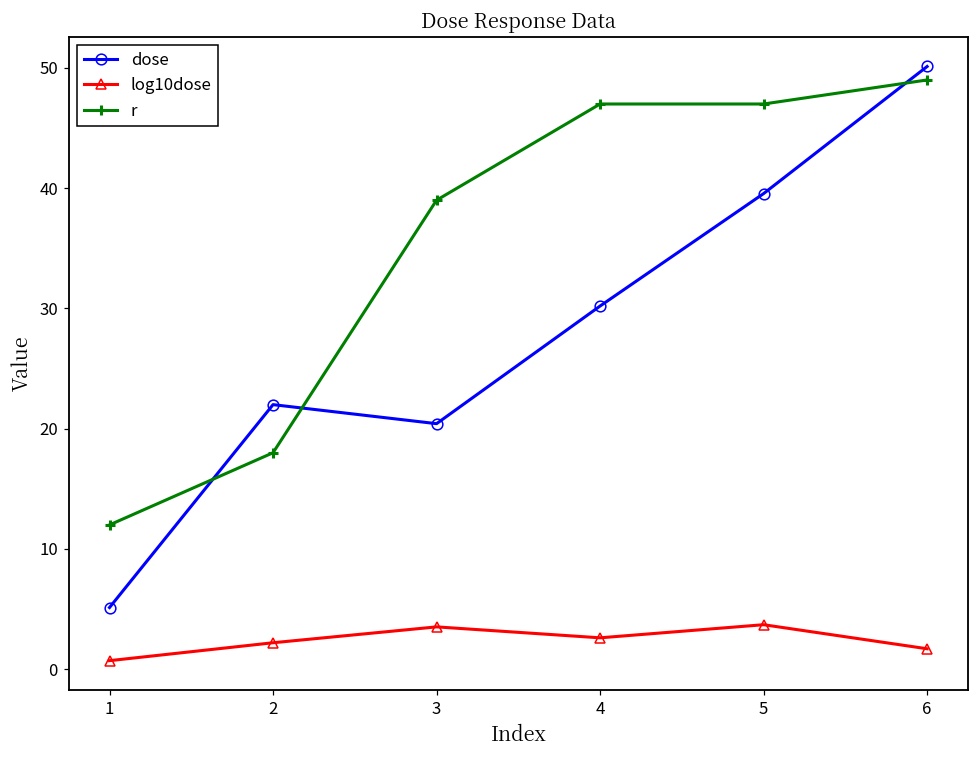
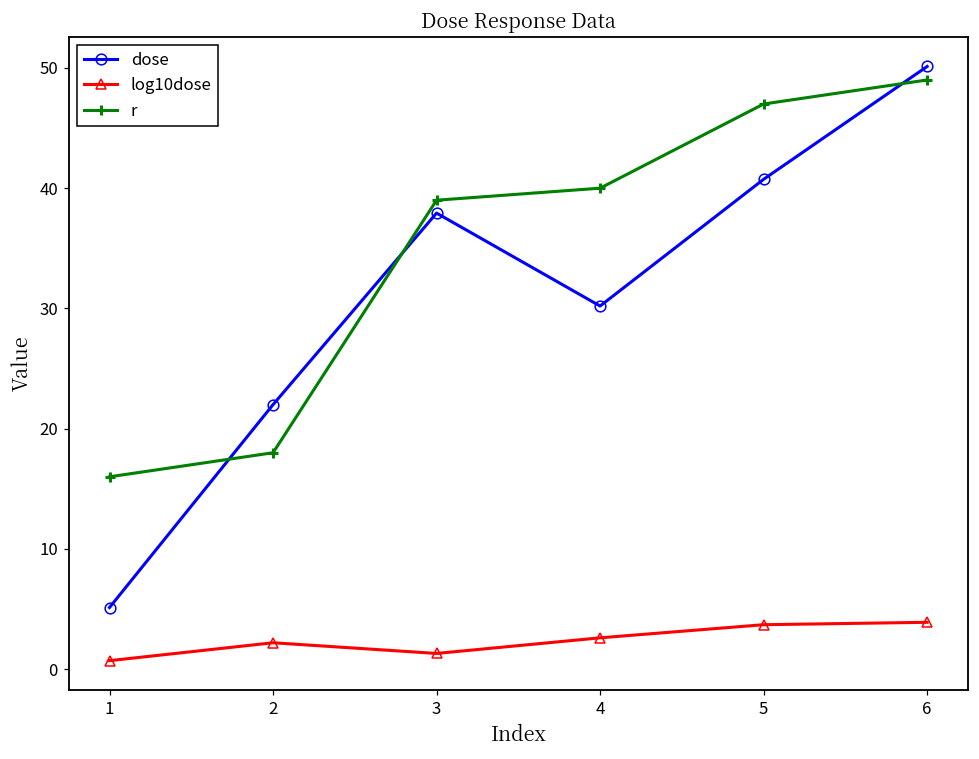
r, 1: 12 -> 16
dose, 3: 20.4 -> 37.9
log10dose, 3: 3.5 -> 1.3
r, 4: 47 -> 40
dose, 5: 39.6 -> 40.7
log10dose, 6: 1.7 -> 3.9
